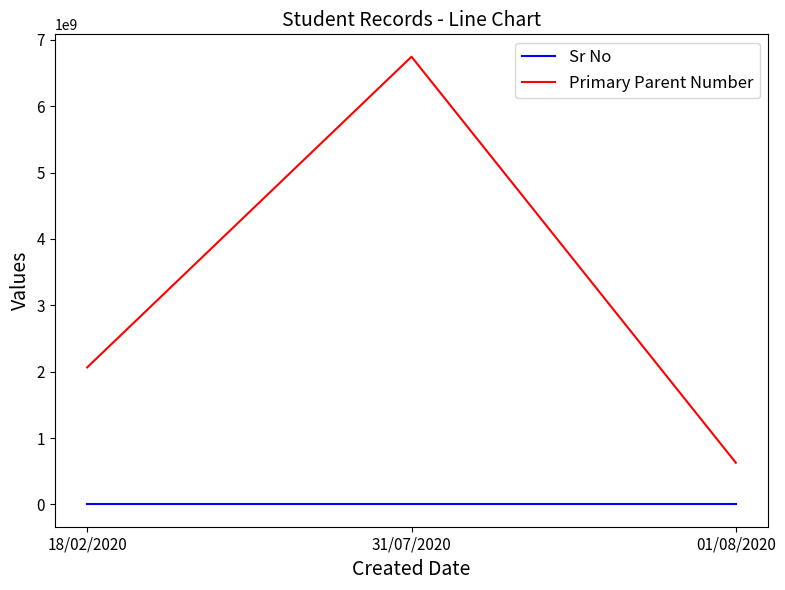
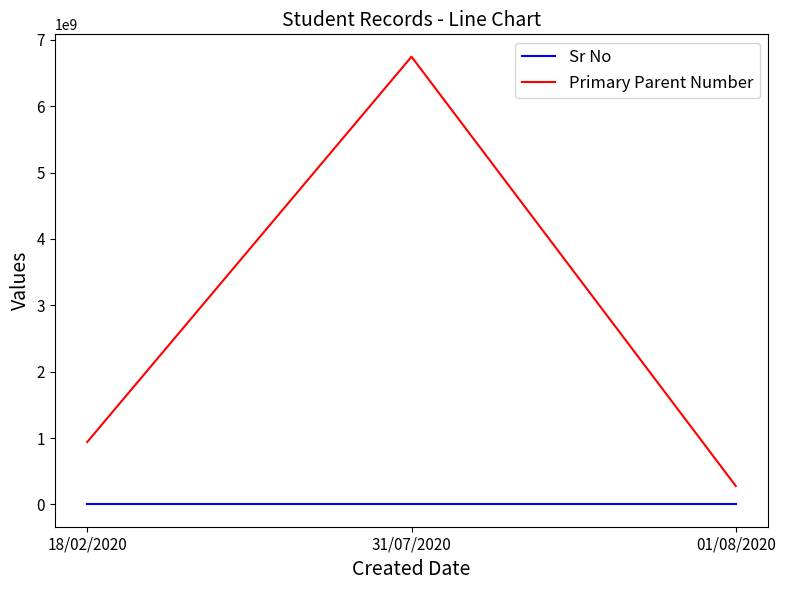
Primary Parent Number, 18/02/2020: 2100000000 -> 900000000
Primary Parent Number, 01/08/2020: 600000000 -> 300000000
